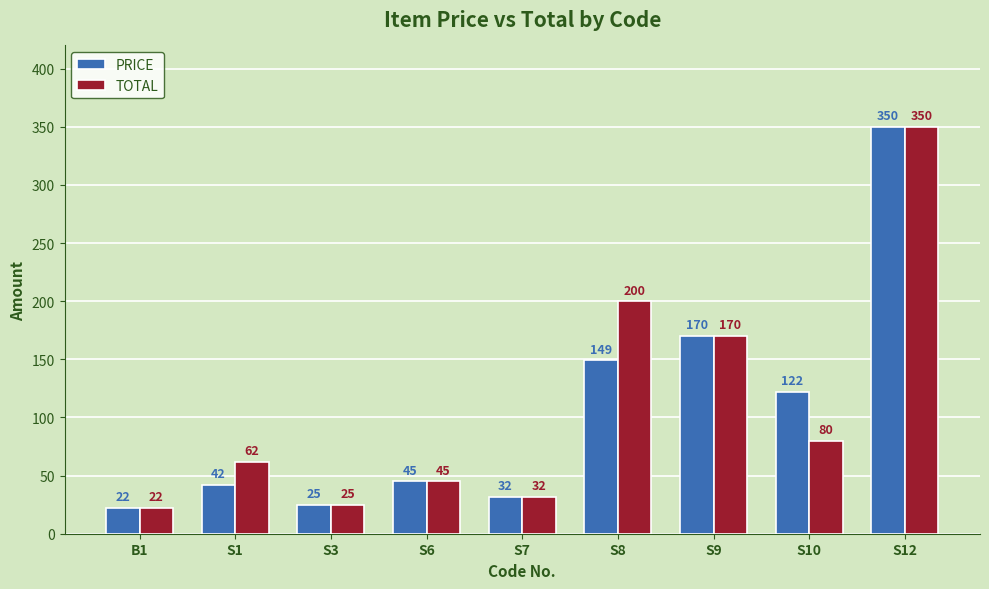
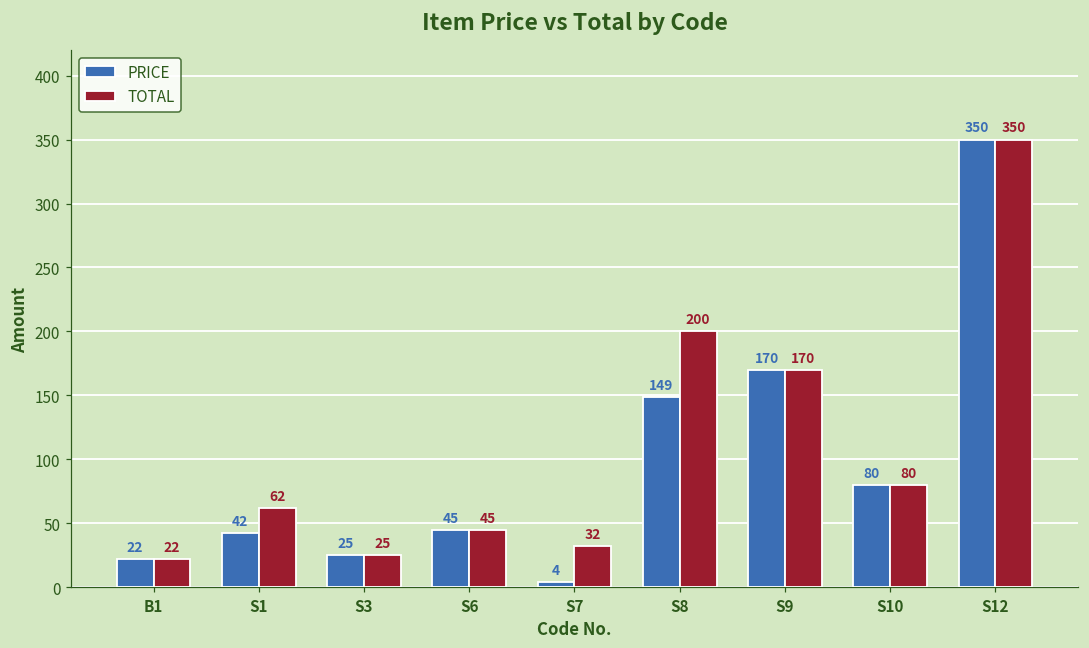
PRICE, S7: 32 -> 4
PRICE, S10: 122 -> 80
